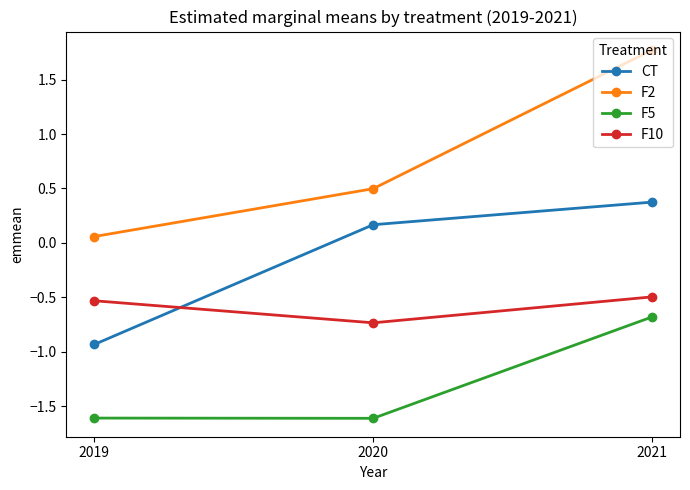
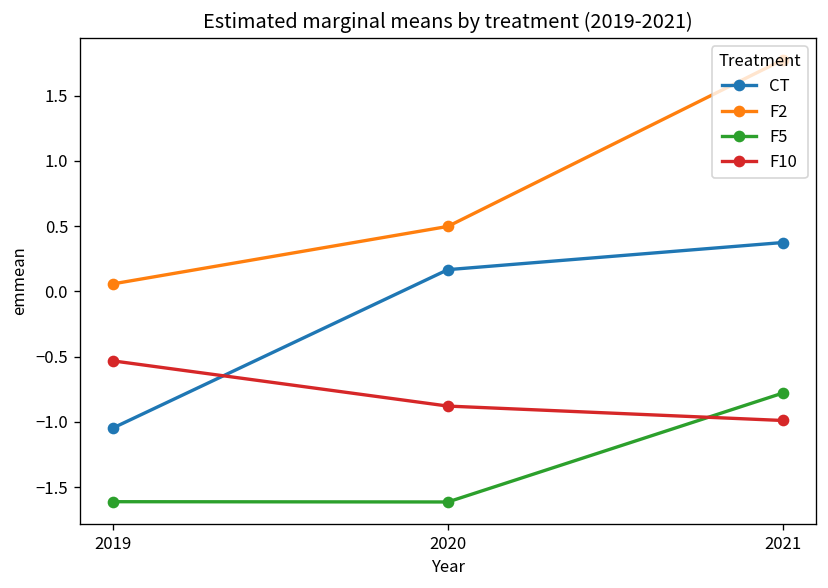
CT, 2019: -0.93 -> -1.05
F10, 2020: -0.73 -> -0.88
F5, 2021: -0.68 -> -0.78
F10, 2021: -0.50 -> -0.99
